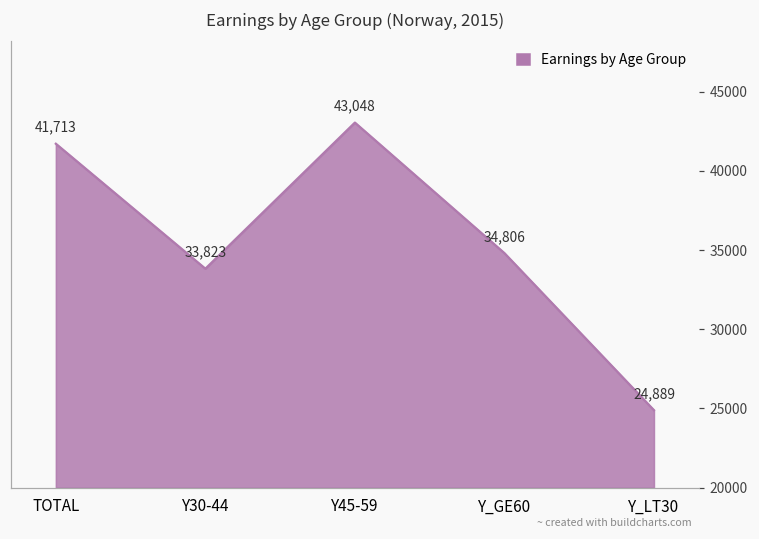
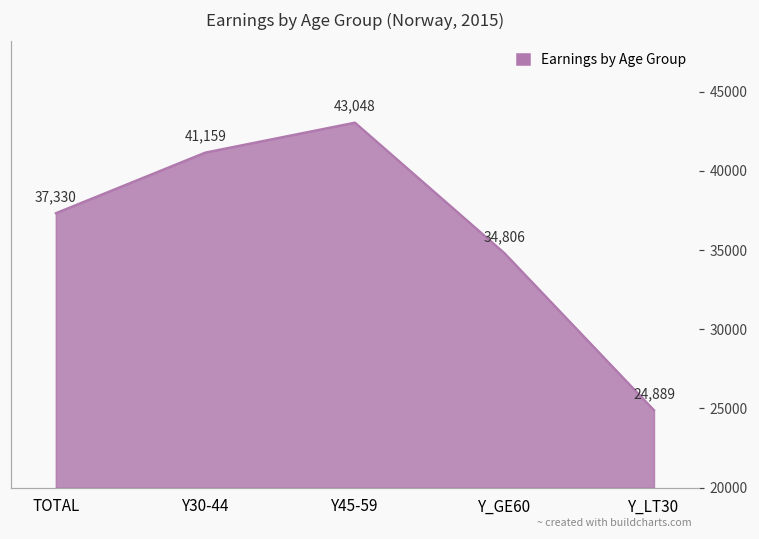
TOTAL: 41,713 -> 37,330
Y30-44: 33,823 -> 41,159
